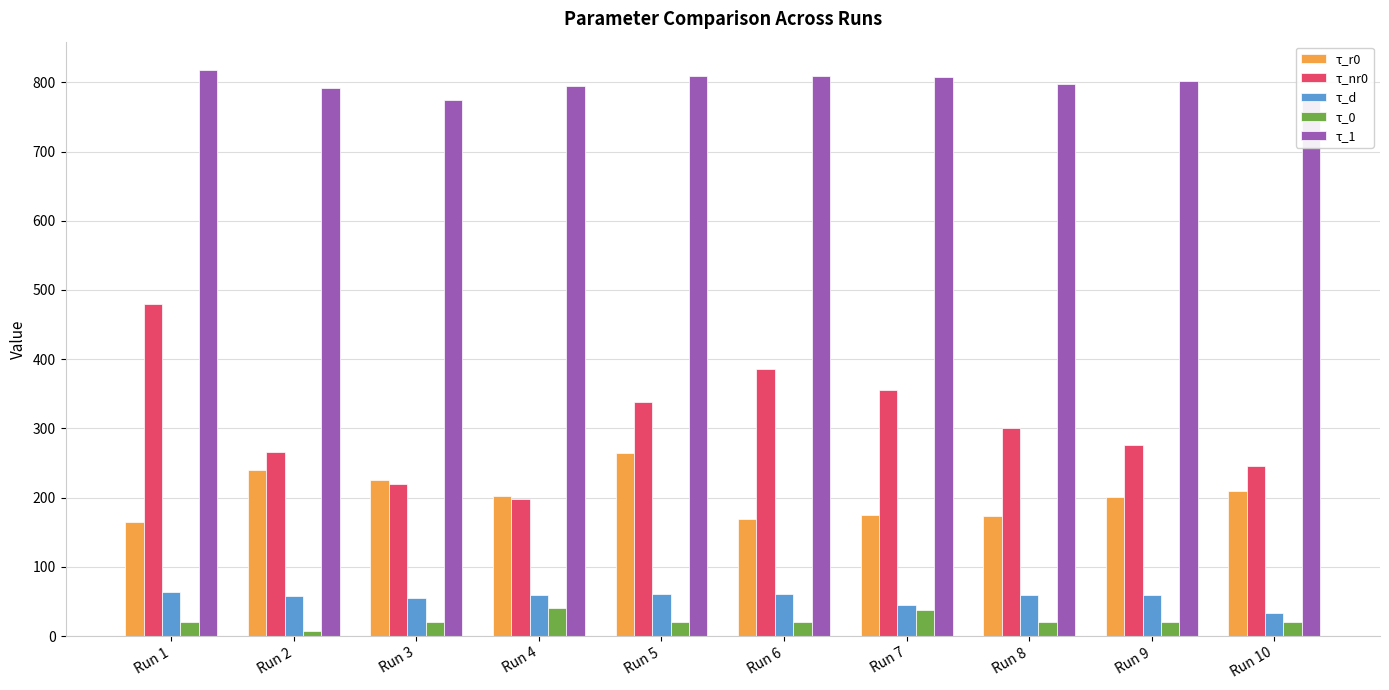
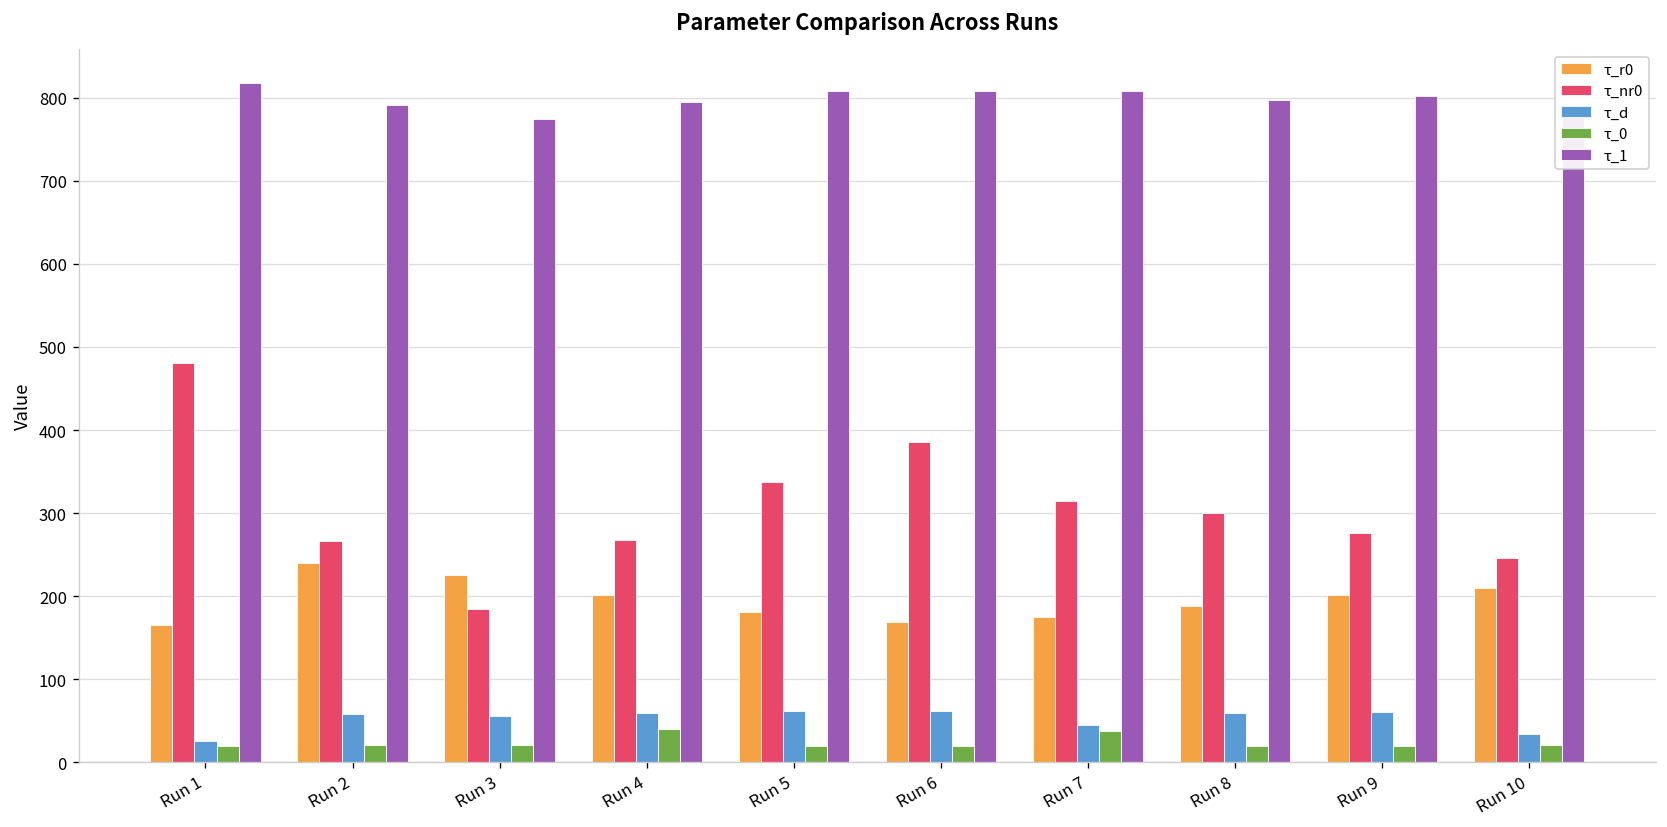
τ_d, Run 1: 60 -> 30
τ_0, Run 2: 10 -> 20
τ_nr0, Run 3: 220 -> 180
τ_nr0, Run 4: 200 -> 270
τ_r0, Run 5: 270 -> 180
τ_nr0, Run 7: 350 -> 310
τ_r0, Run 8: 170 -> 190
